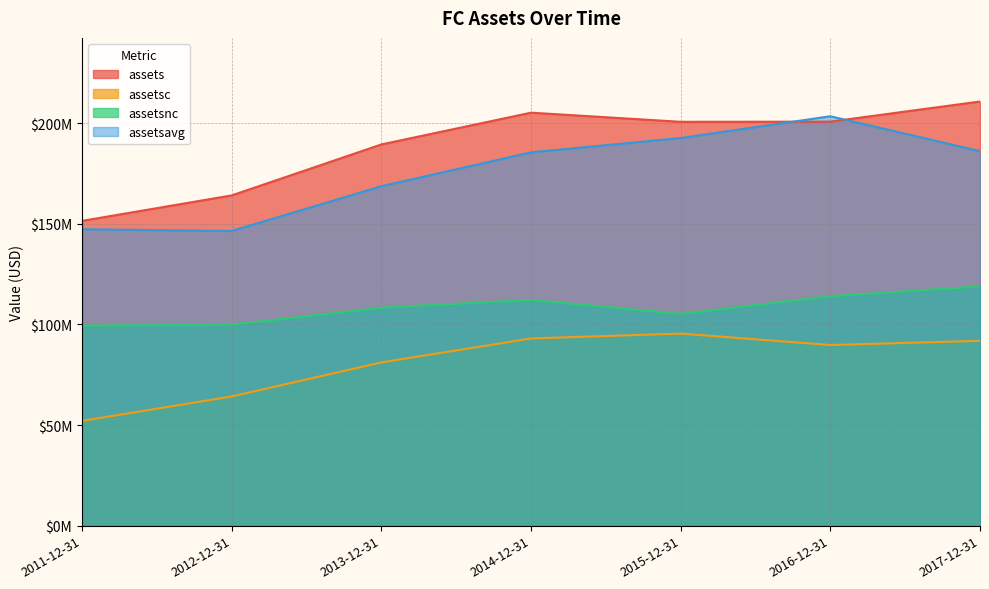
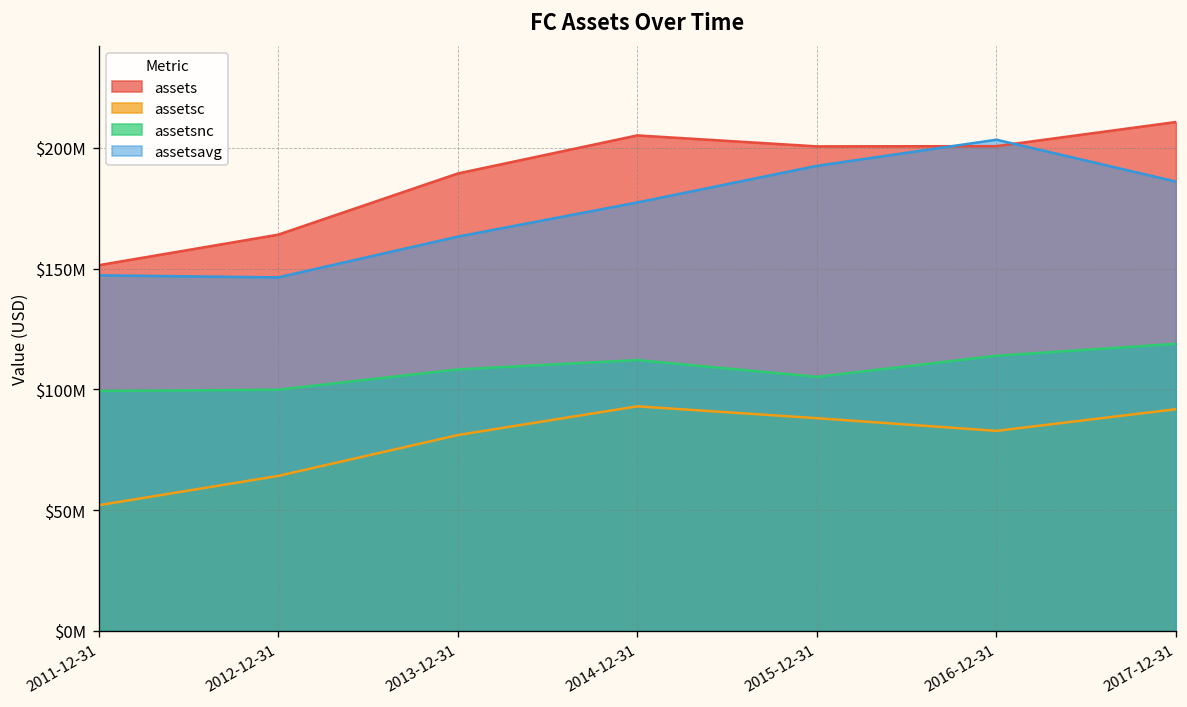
assetsavg, 2013-12-31: $169000000 -> $163000000
assetsavg, 2014-12-31: $185000000 -> $177000000
assetsc, 2015-12-31: $95000000 -> $88000000
assetsc, 2016-12-31: $90000000 -> $83000000
